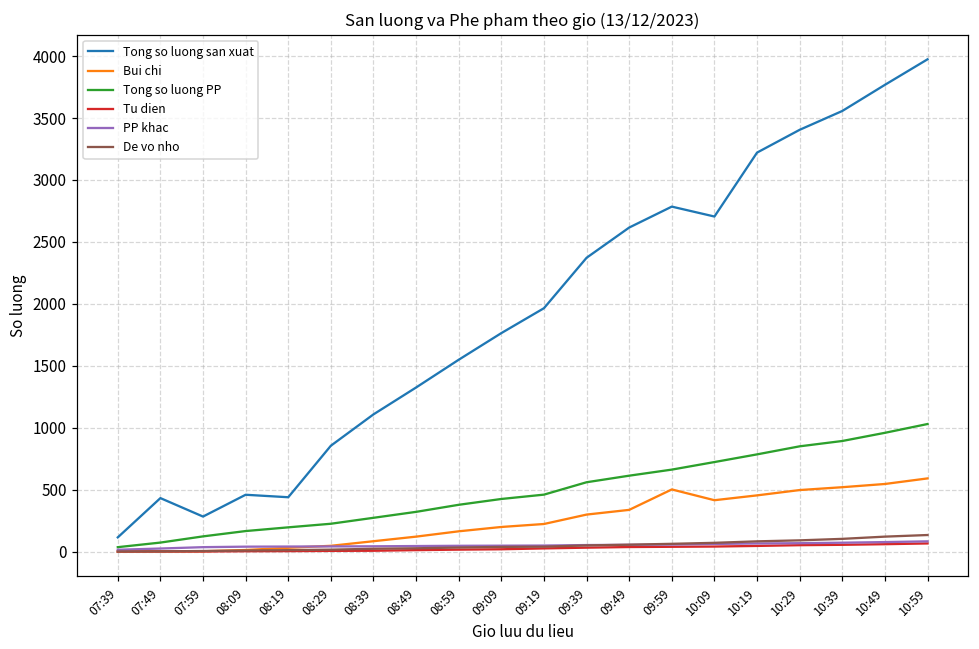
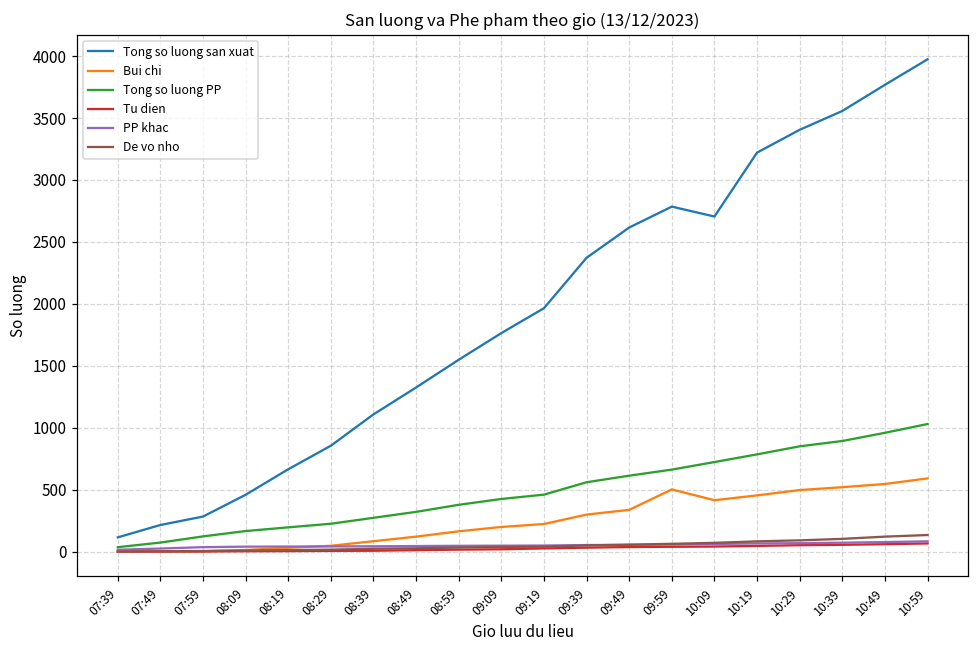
Tong so luong san xuat, 07:49: 430 -> 220
Tong so luong san xuat, 08:19: 440 -> 670
